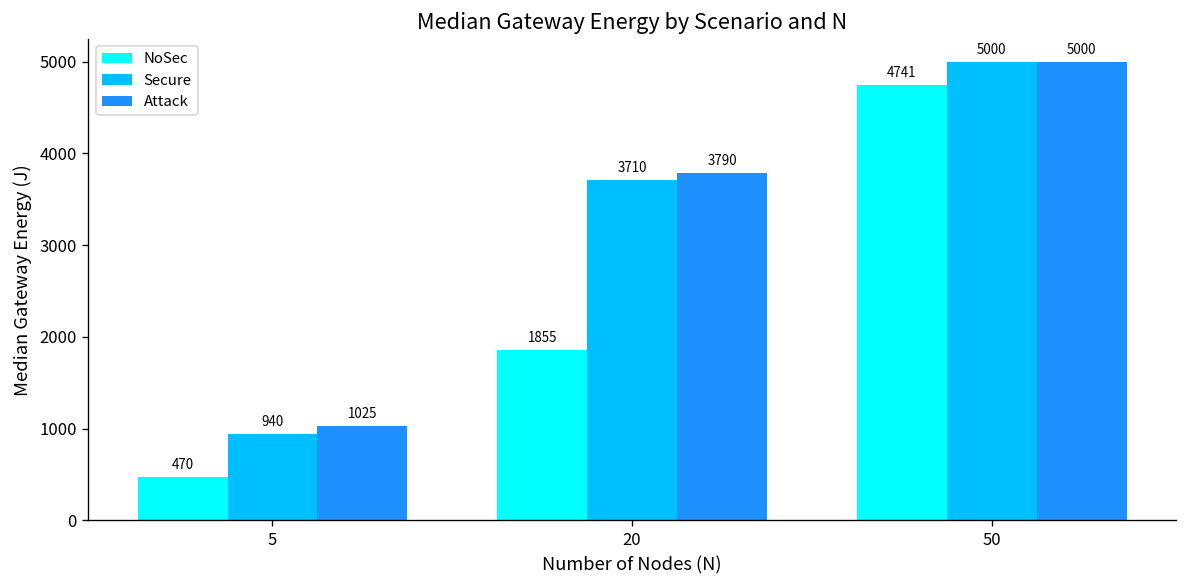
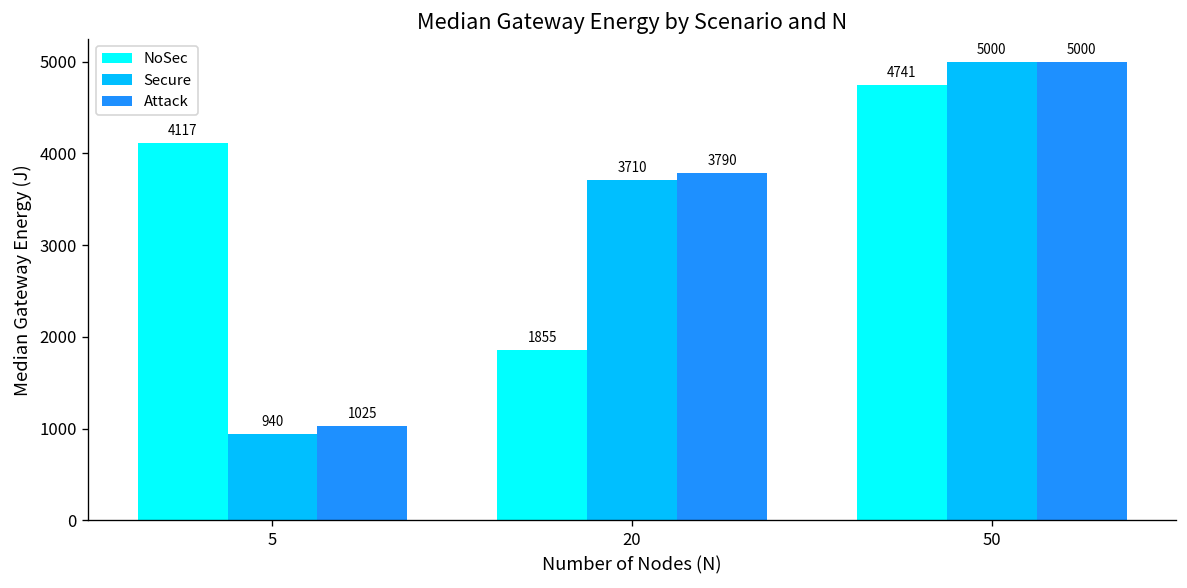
NoSec, 5: 470 -> 4117
